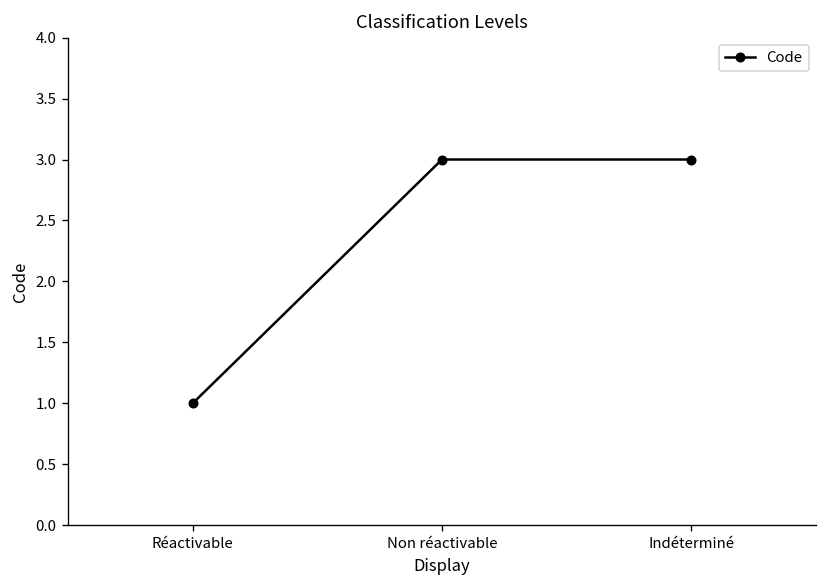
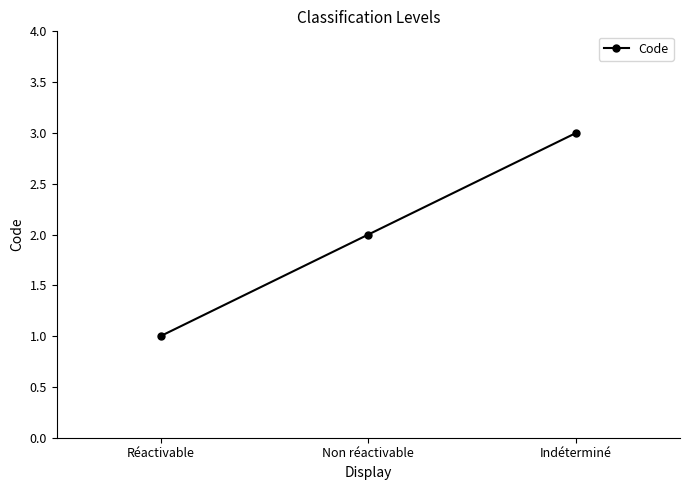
Non réactivable: 3 -> 2
